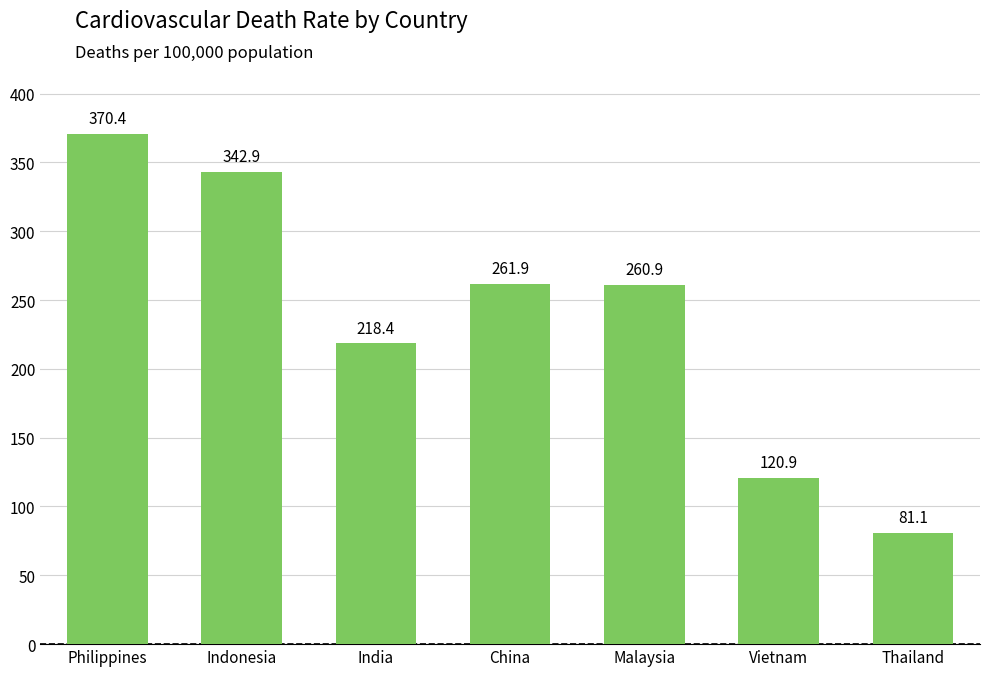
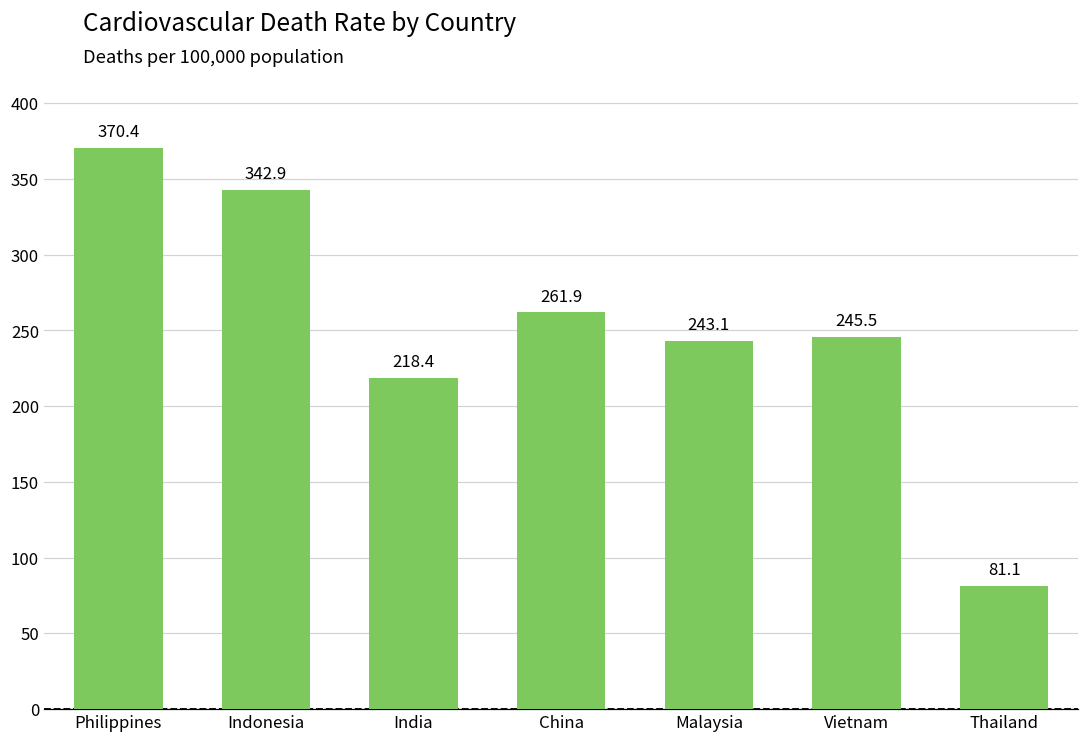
Malaysia: 260.9 -> 243.1
Vietnam: 120.9 -> 245.5
